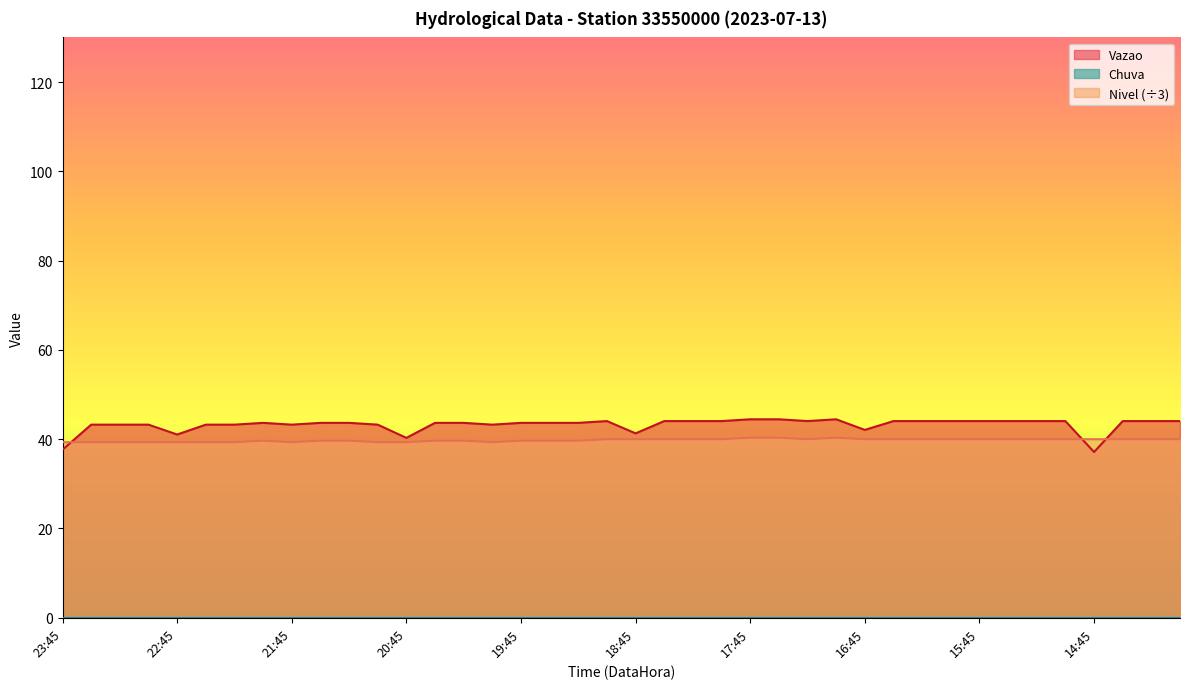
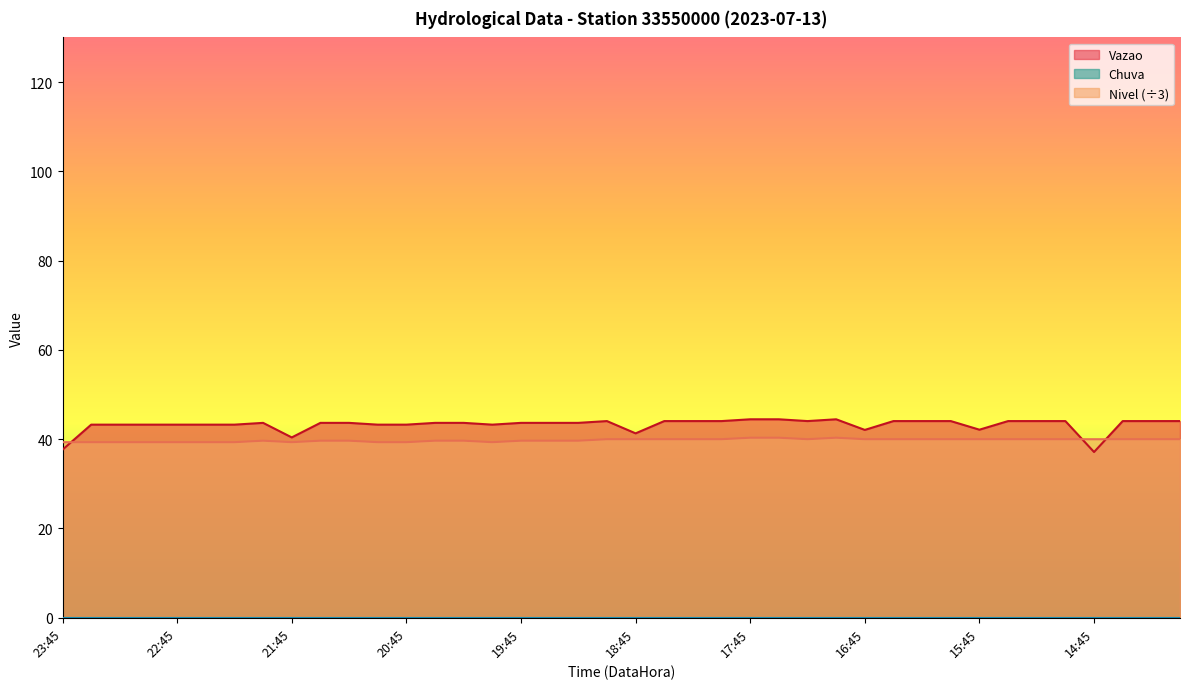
Vazao, 22:45: 41 -> 43
Vazao, 21:45: 43 -> 40
Vazao, 20:45: 40 -> 43
Vazao, 15:45: 44 -> 42
